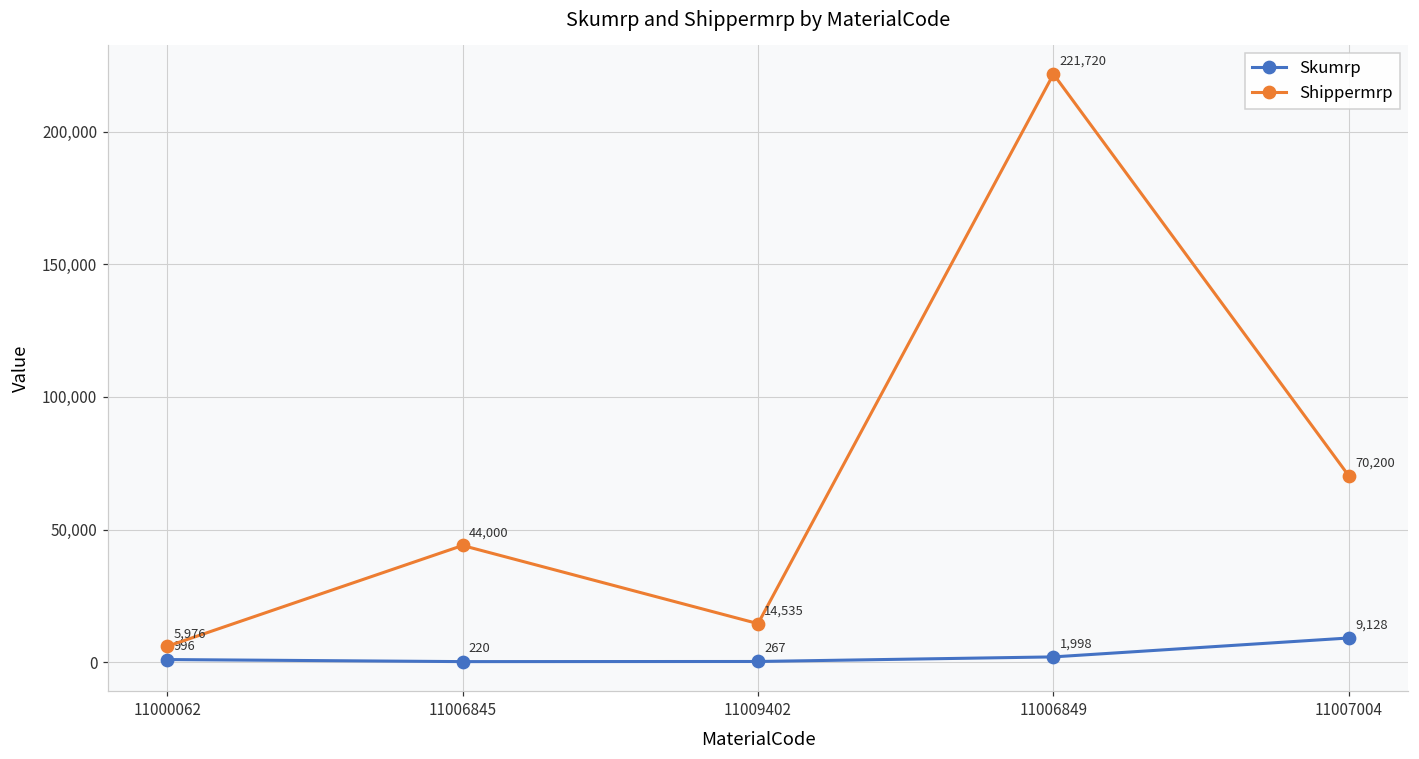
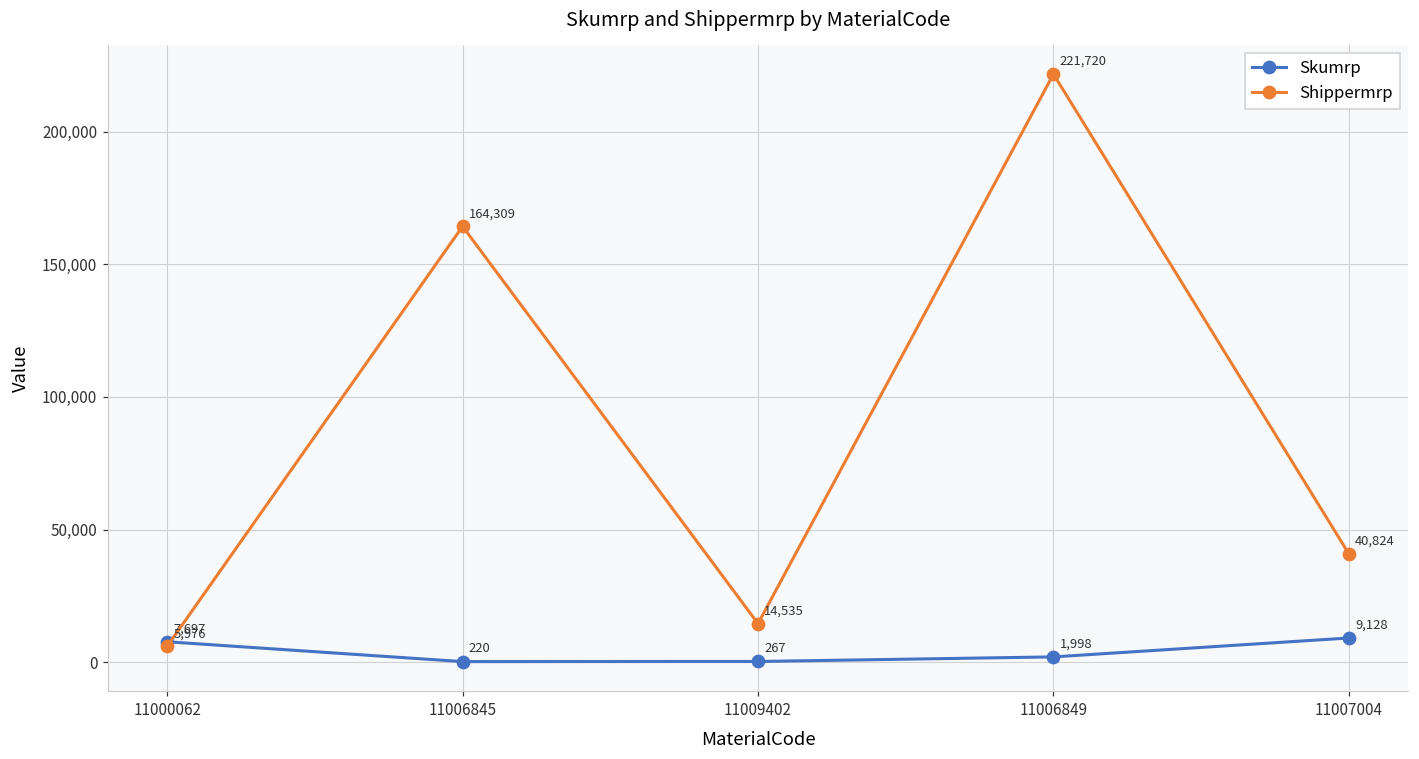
Skumrp, 11000062: 996 -> 7,697
Shippermrp, 11006845: 44,000 -> 164,309
Shippermrp, 11007004: 70,200 -> 40,824
